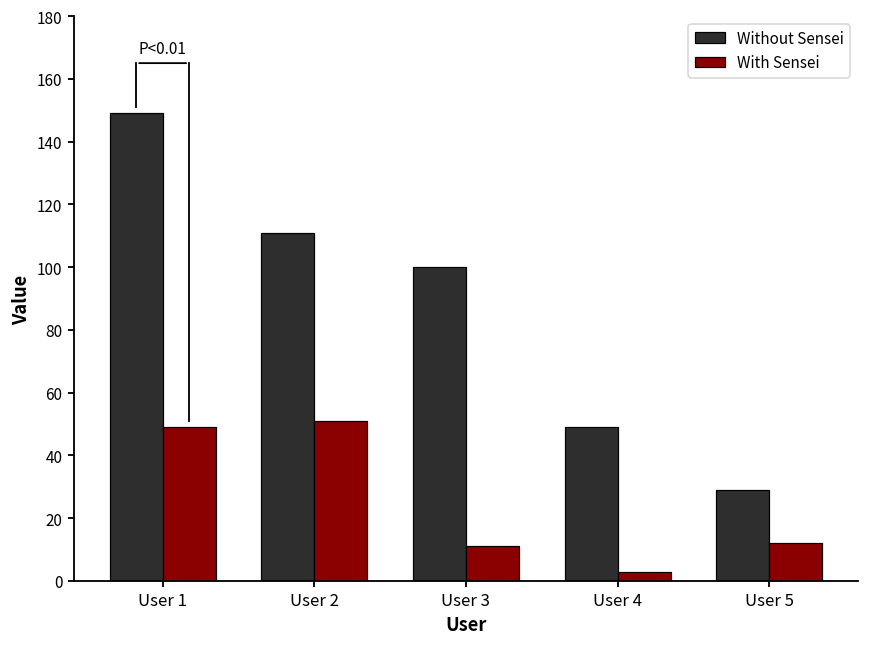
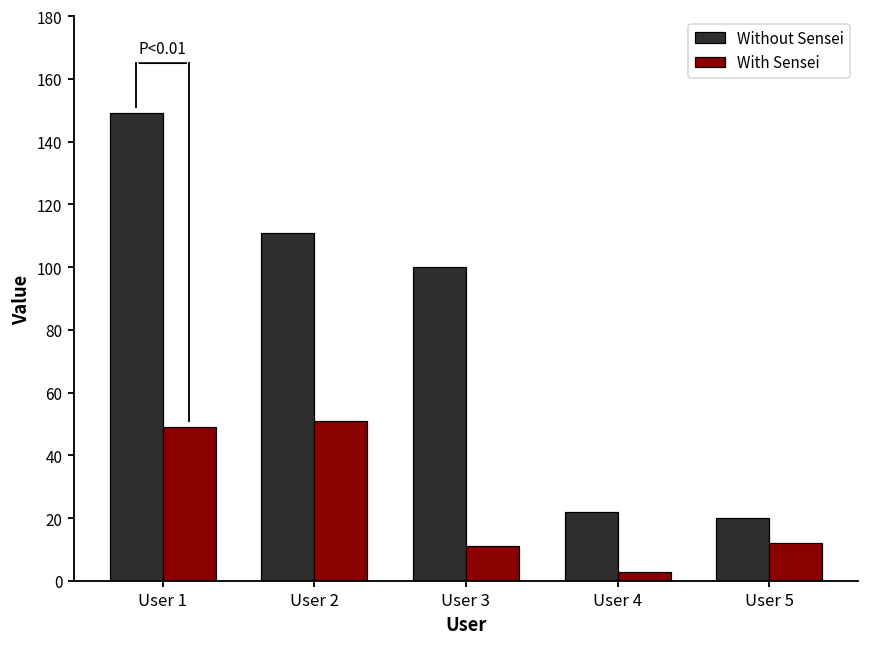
Without Sensei, User 4: 49 -> 22
Without Sensei, User 5: 29 -> 20
